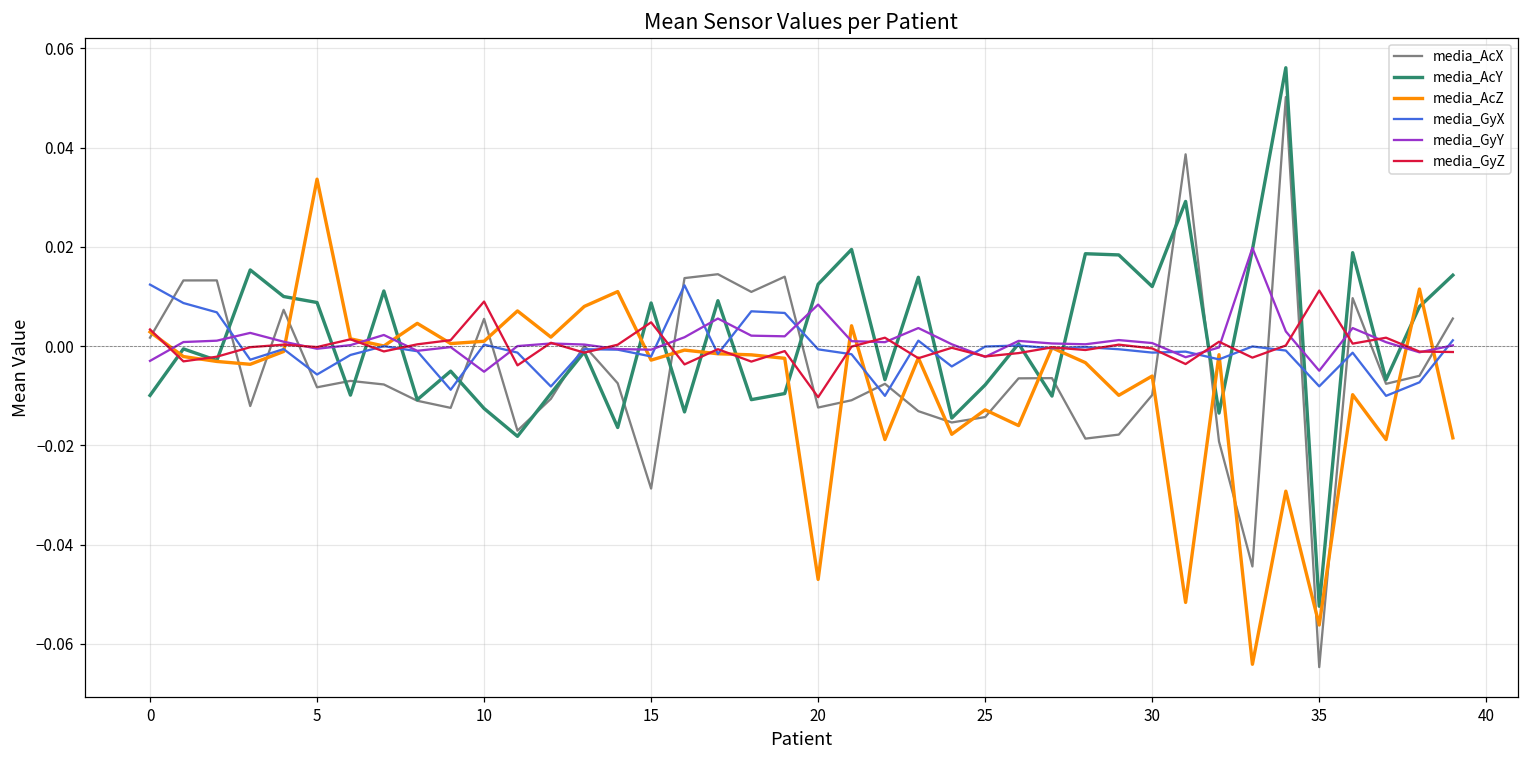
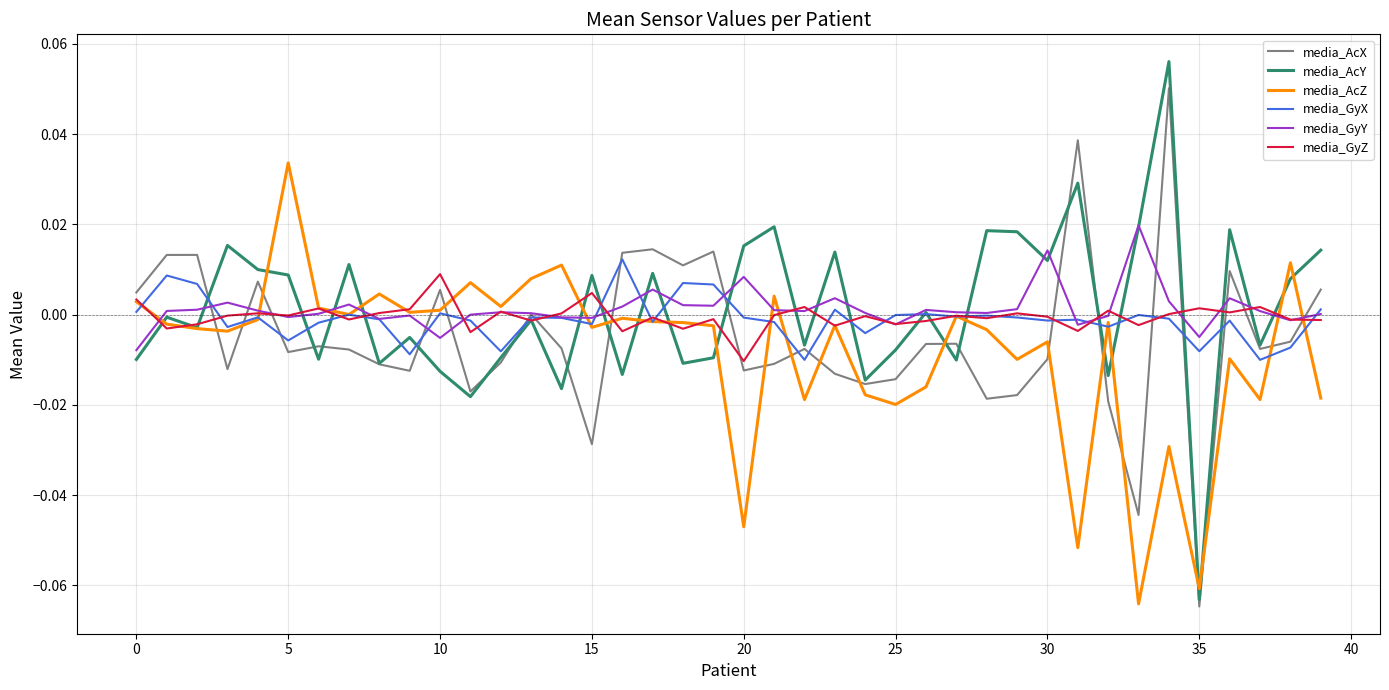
media_AcX, 0: 0.002 -> 0.005
media_GyX, 0: 0.012 -> 0.001
media_GyY, 0: -0.003 -> -0.008
media_AcY, 20: 0.012 -> 0.015
media_AcZ, 25: -0.013 -> -0.020
media_GyY, 30: 0.001 -> 0.014
media_AcY, 35: -0.052 -> -0.063
media_AcZ, 35: -0.056 -> -0.061
media_GyZ, 35: 0.011 -> 0.001
